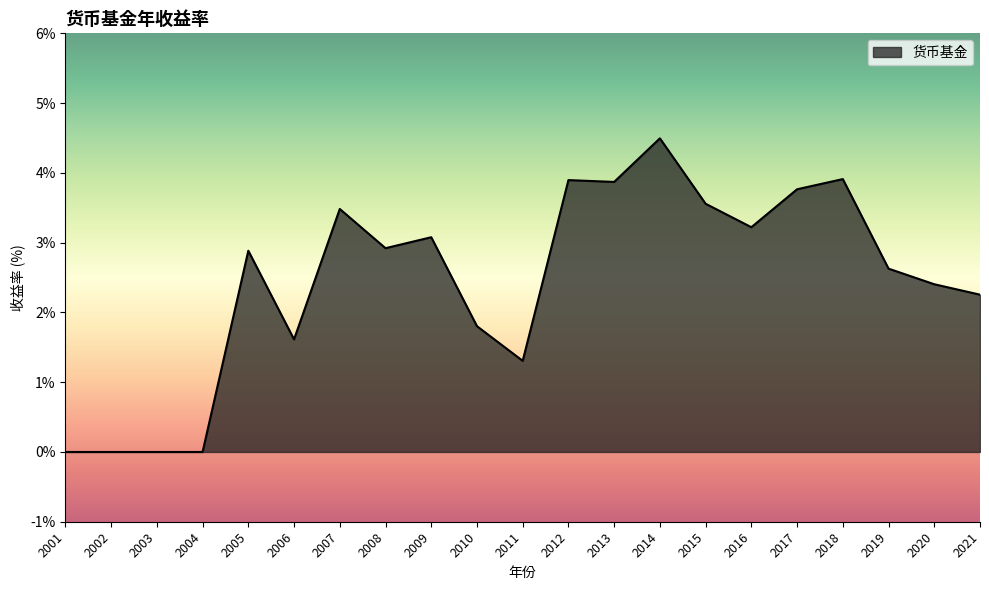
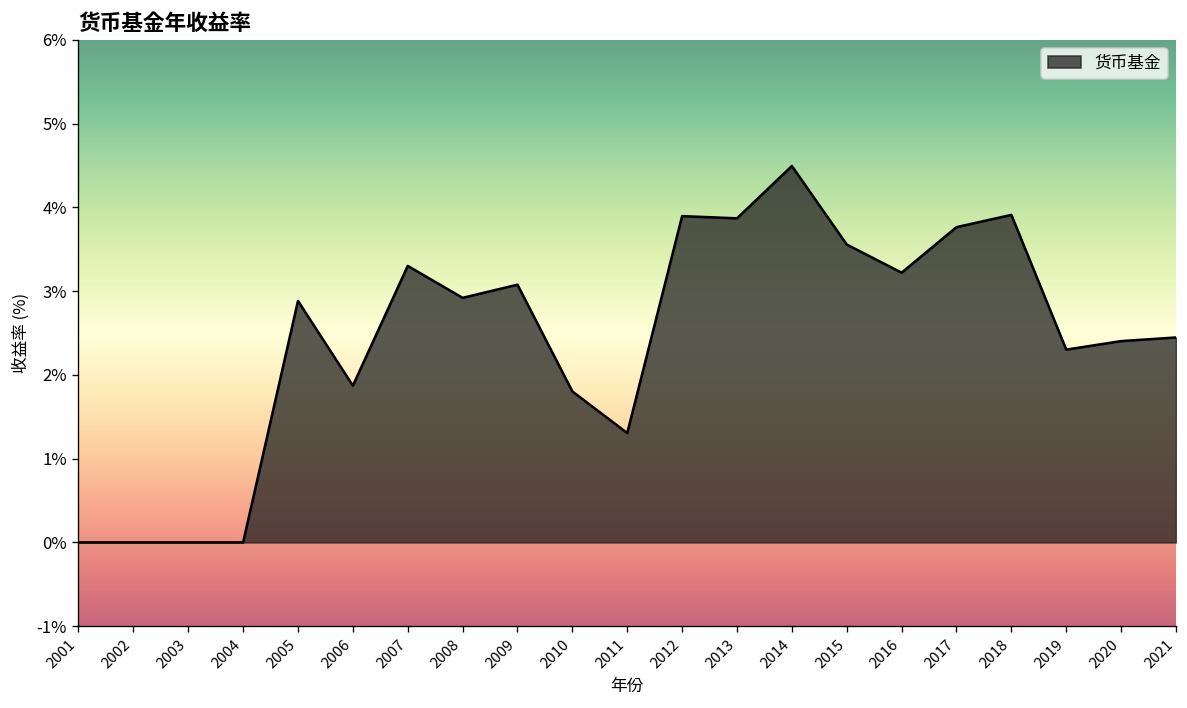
2006: 1.6% -> 1.9%
2007: 3.5% -> 3.3%
2019: 2.6% -> 2.3%
2021: 2.3% -> 2.4%
